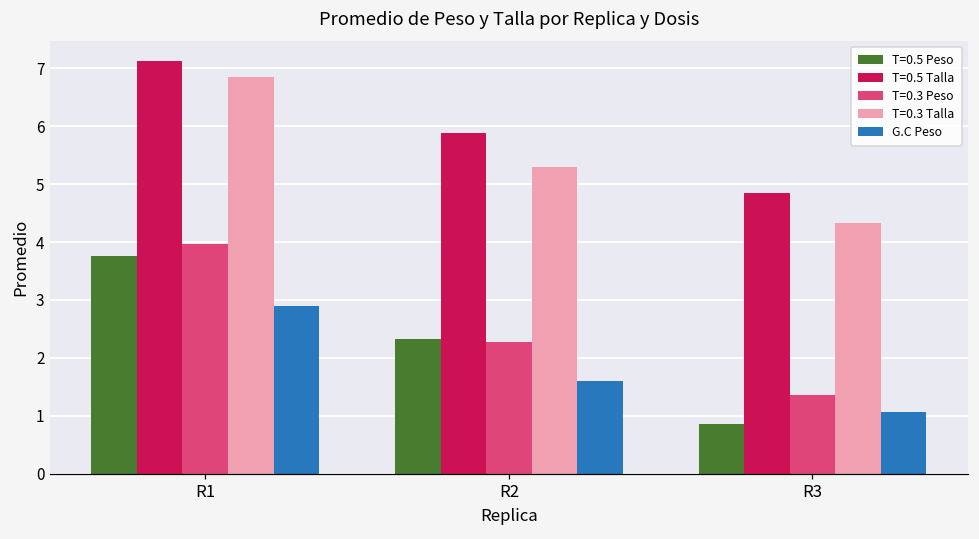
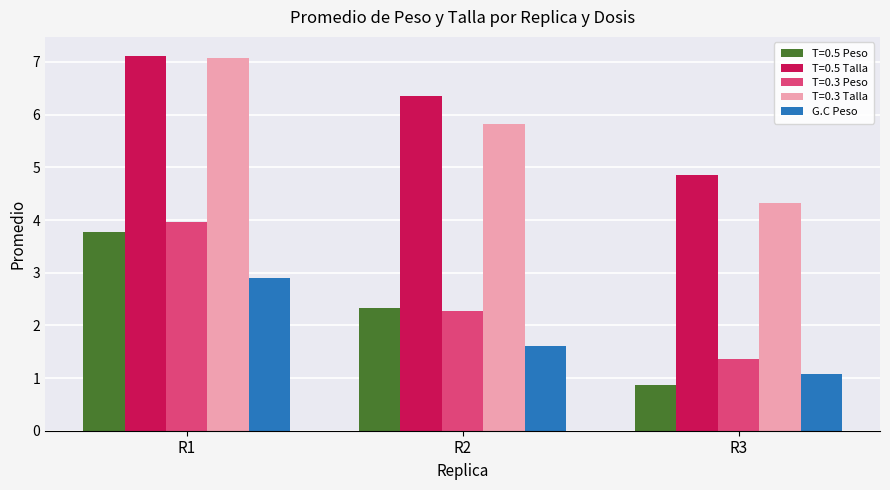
T=0.3 Talla, R1: 6.8 -> 7.1
T=0.5 Talla, R2: 5.9 -> 6.4
T=0.3 Talla, R2: 5.3 -> 5.8
